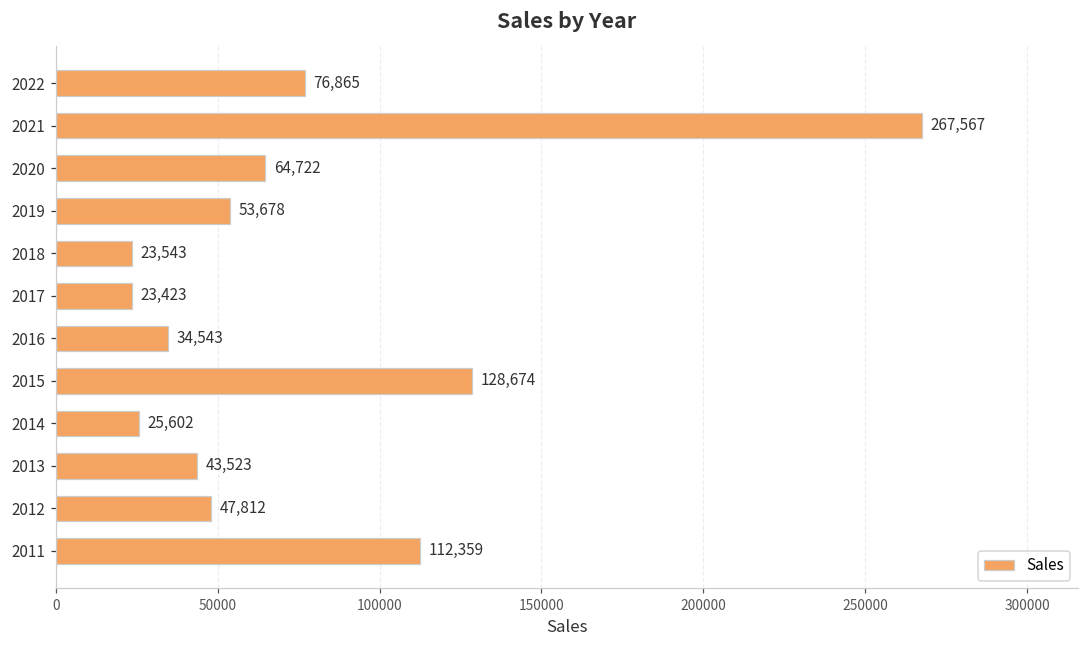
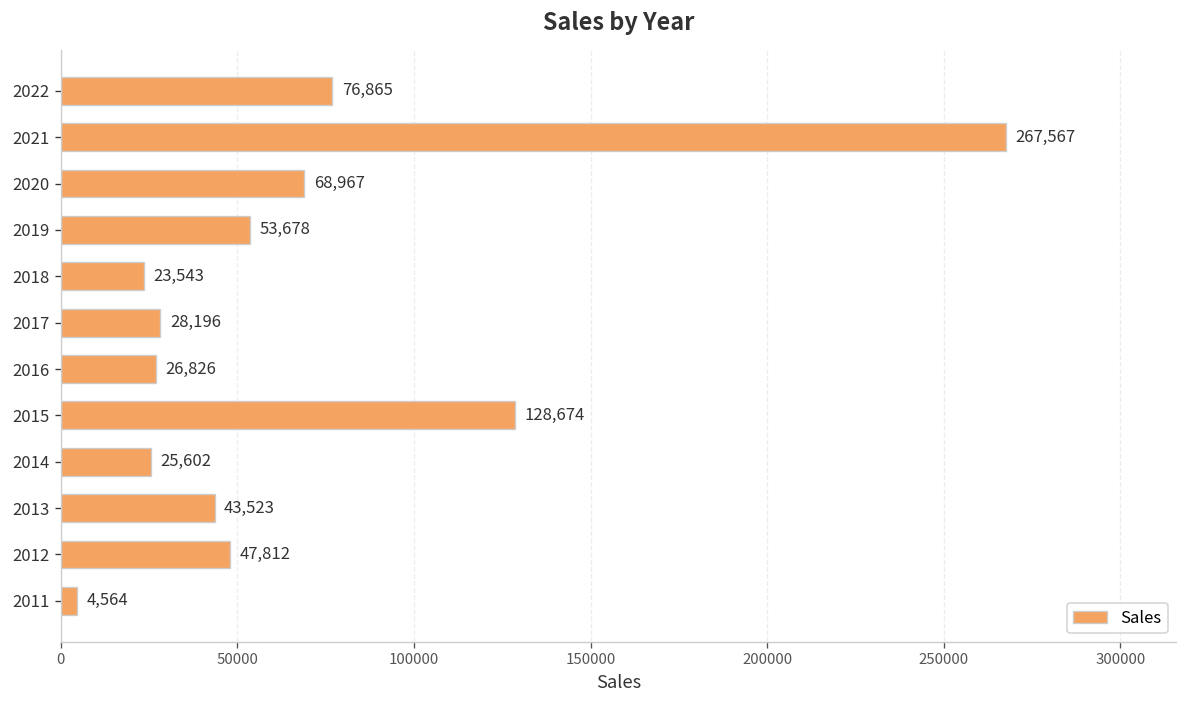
2020: 64,722 -> 68,967
2017: 23,423 -> 28,196
2016: 34,543 -> 26,826
2011: 112,359 -> 4,564
